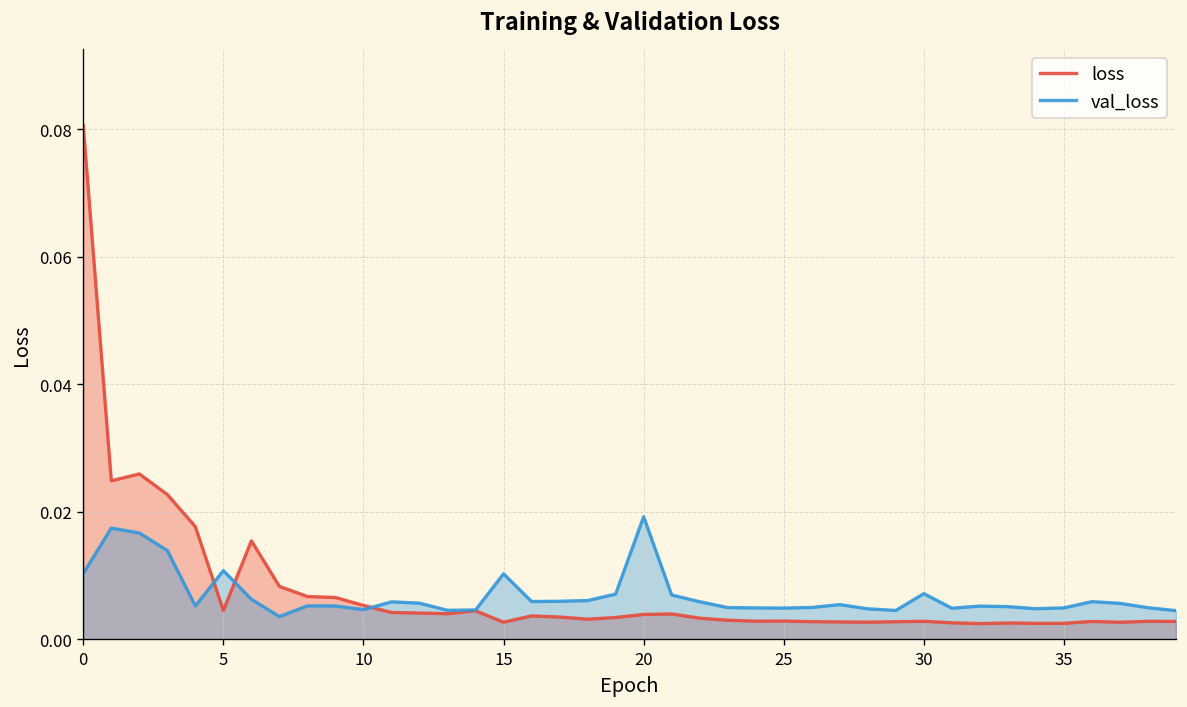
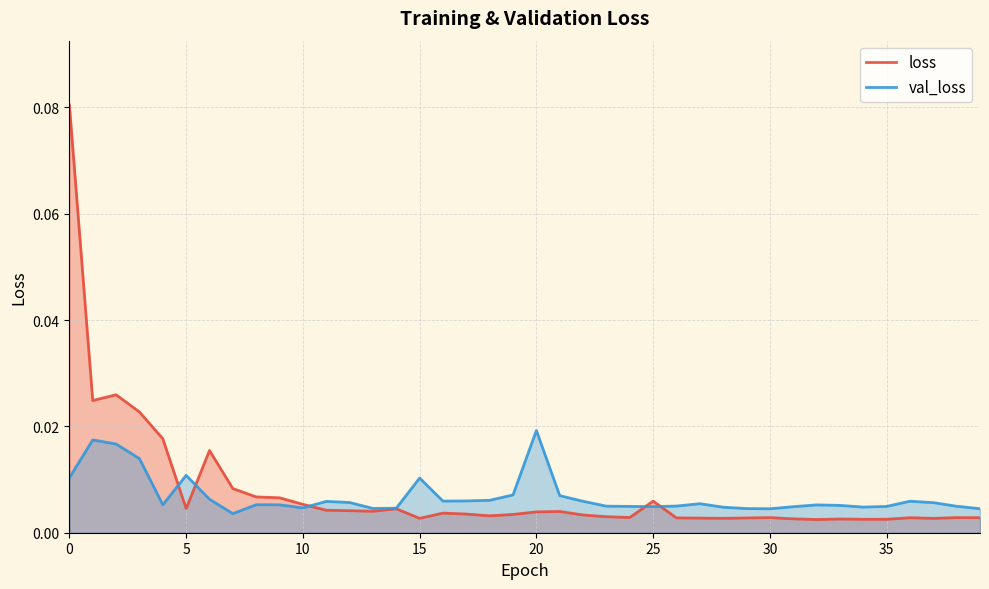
loss, 25: 0.003 -> 0.006
val_loss, 30: 0.007 -> 0.005
